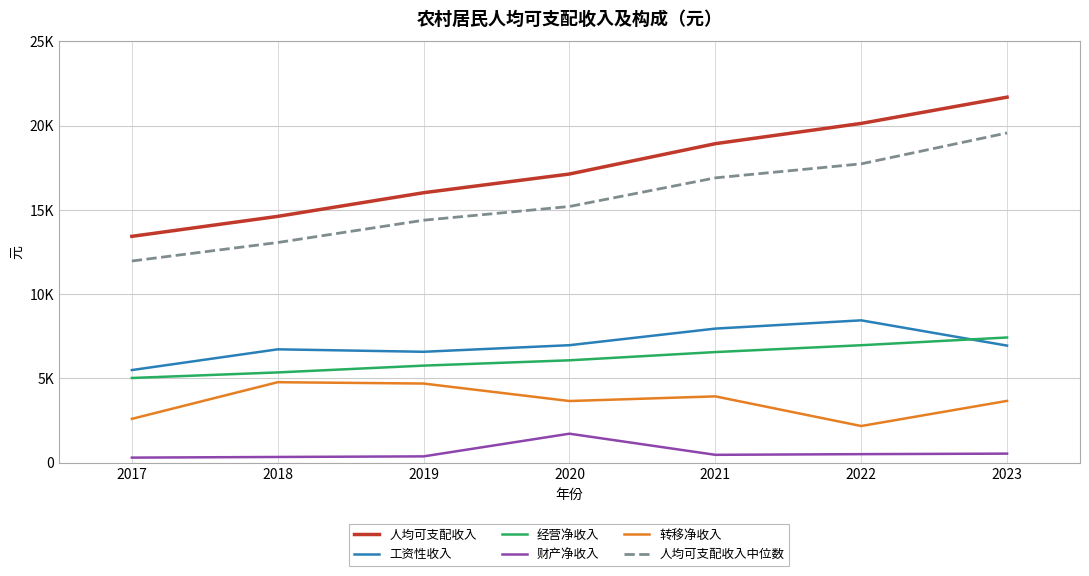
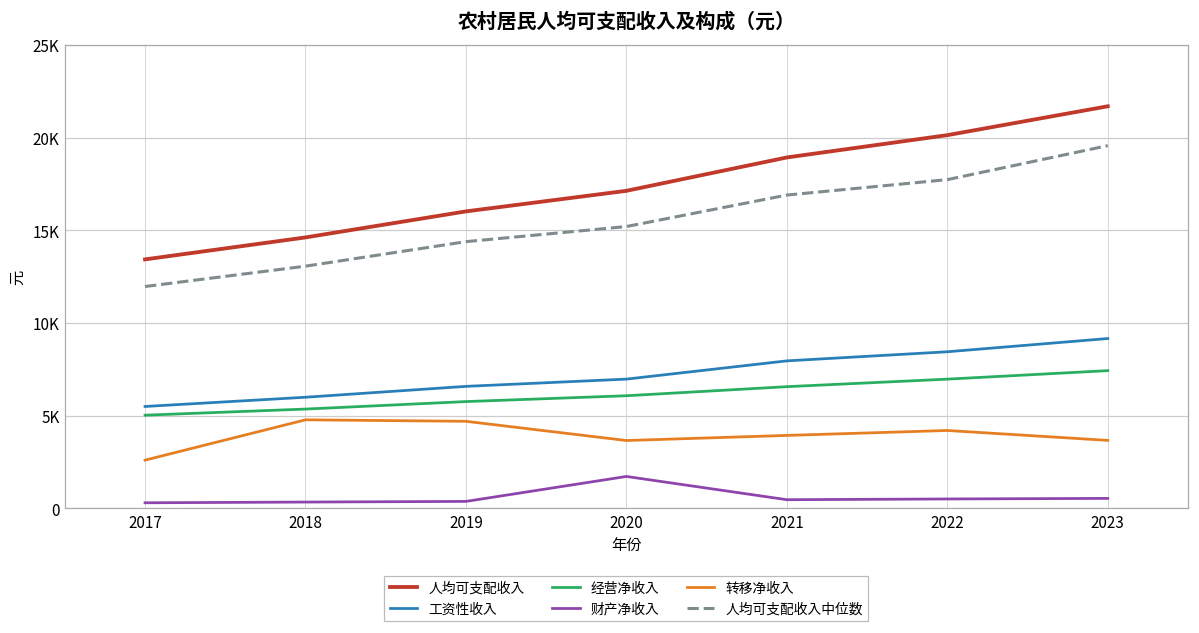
工资性收入, 2018: 6700 -> 6000
转移净收入, 2022: 2200 -> 4200
工资性收入, 2023: 6900 -> 9200
